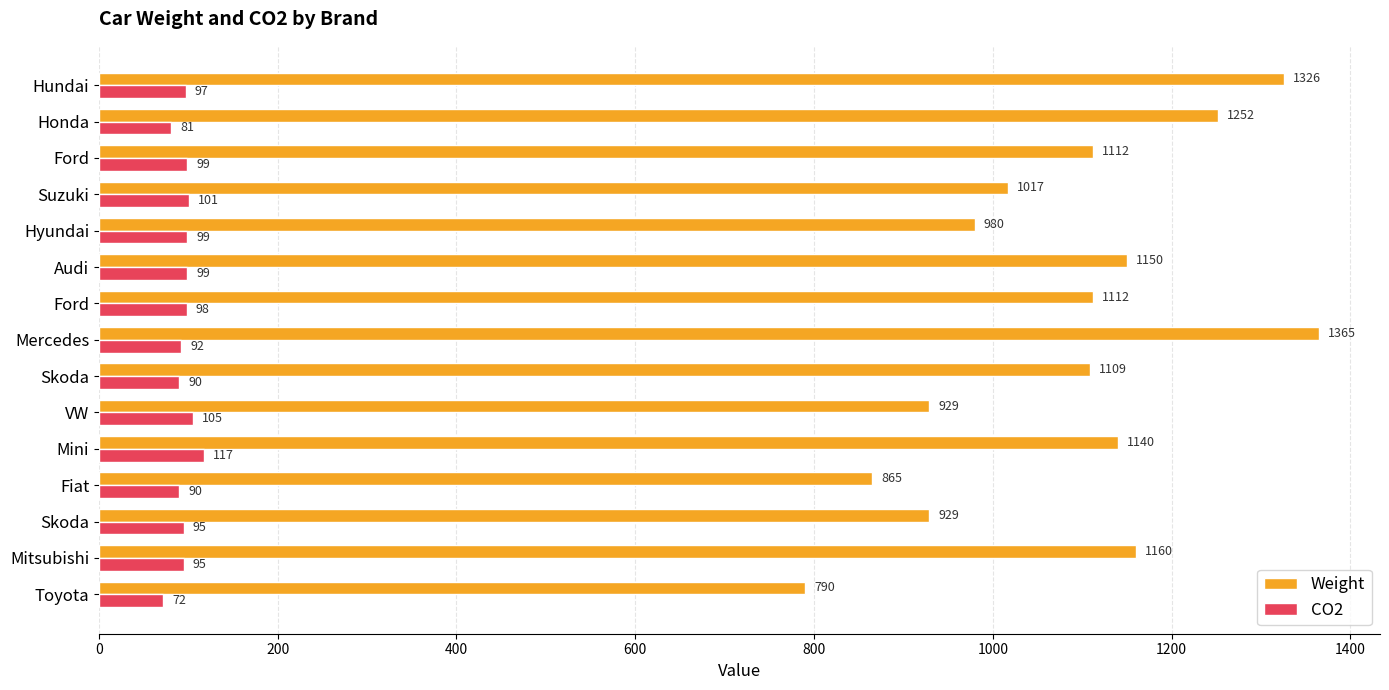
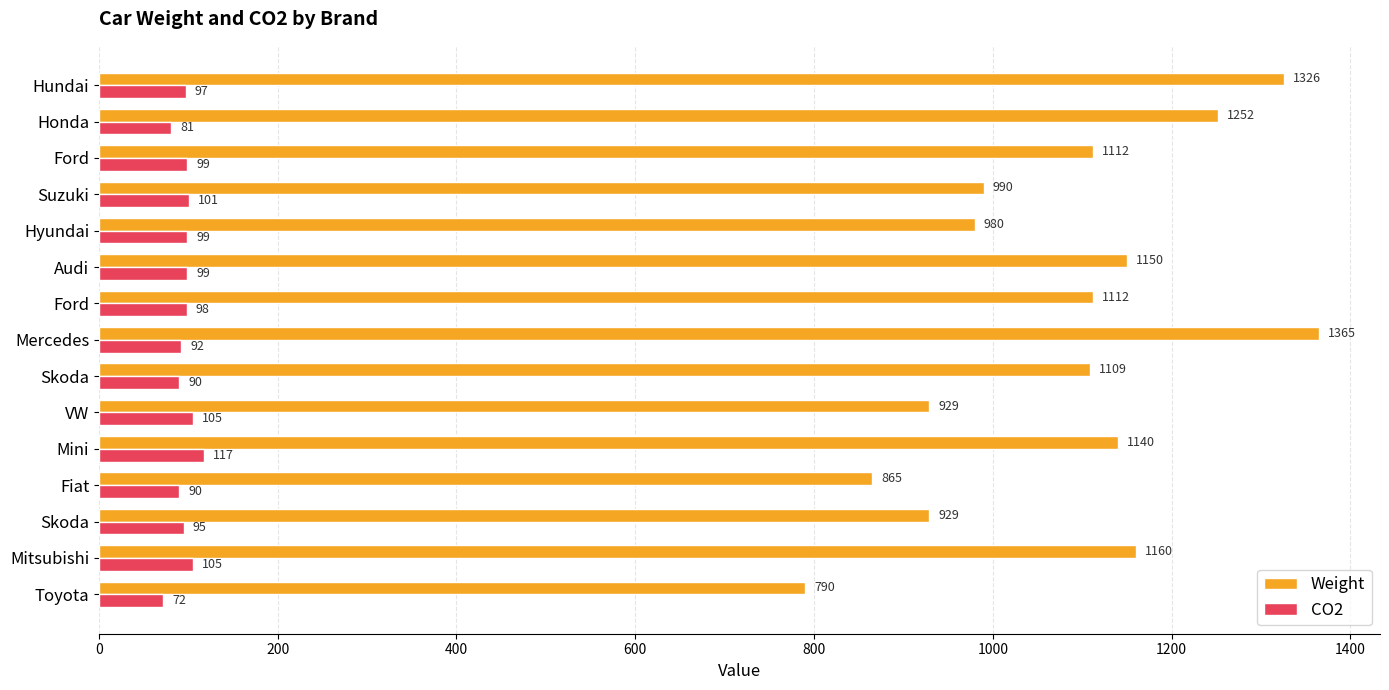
Weight, Suzuki: 1017 -> 990
CO2, Mitsubishi: 95 -> 105
